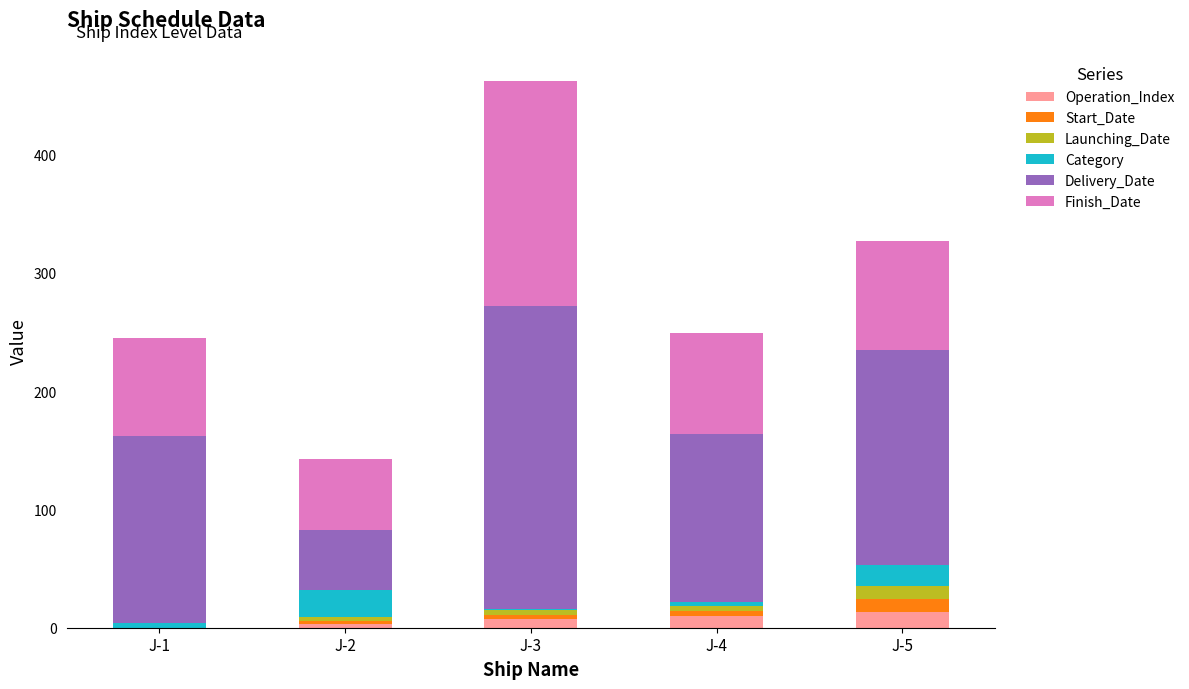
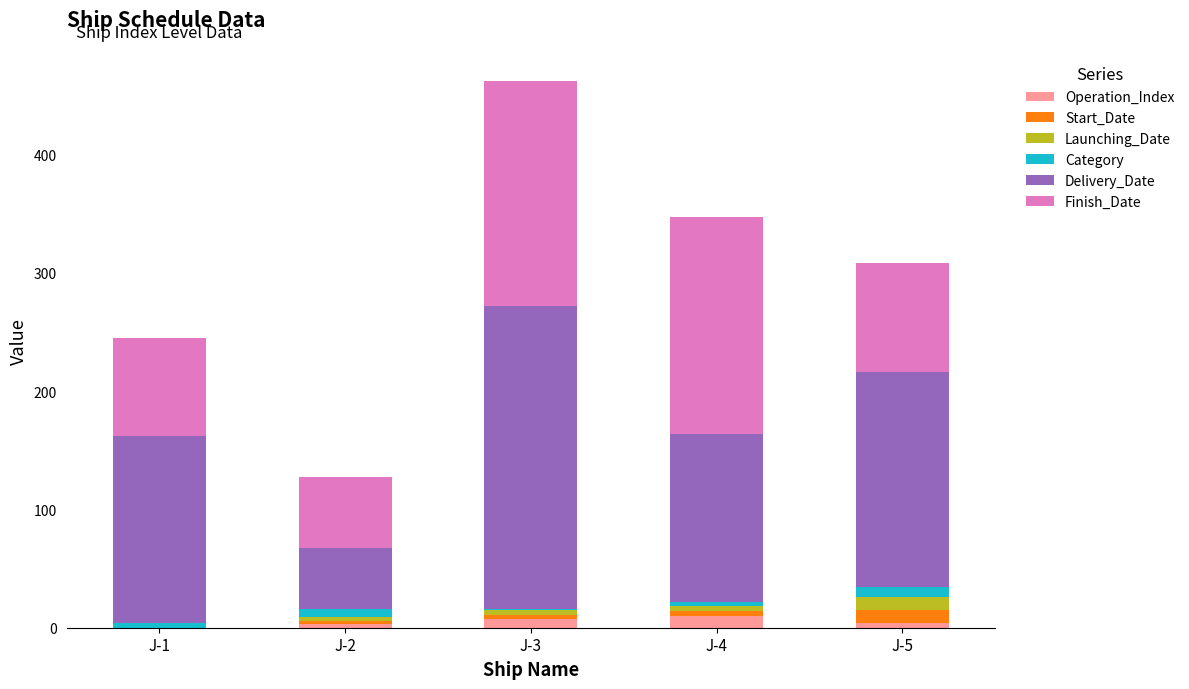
Category, J-2: 23 -> 7
Finish_Date, J-4: 85 -> 183
Operation_Index, J-5: 13 -> 4
Category, J-5: 18 -> 8
